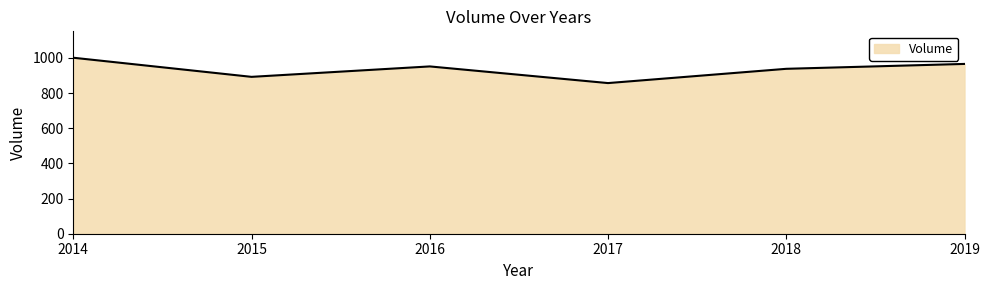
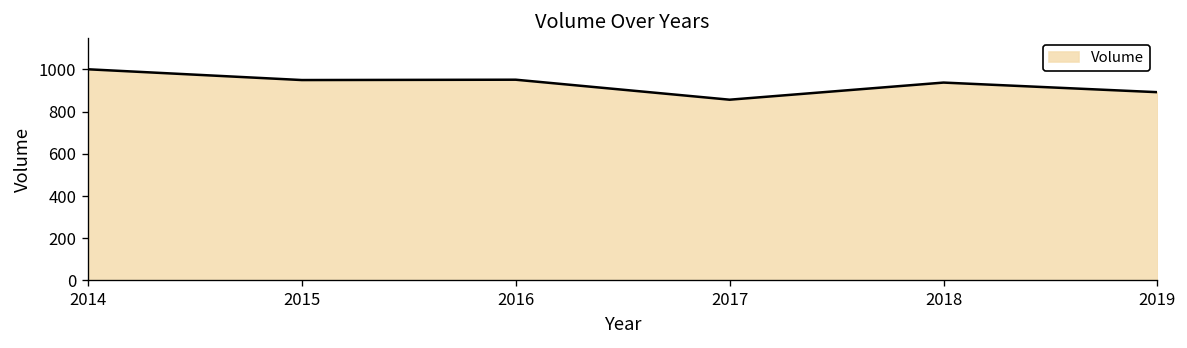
2015: 890 -> 950
2019: 970 -> 890
